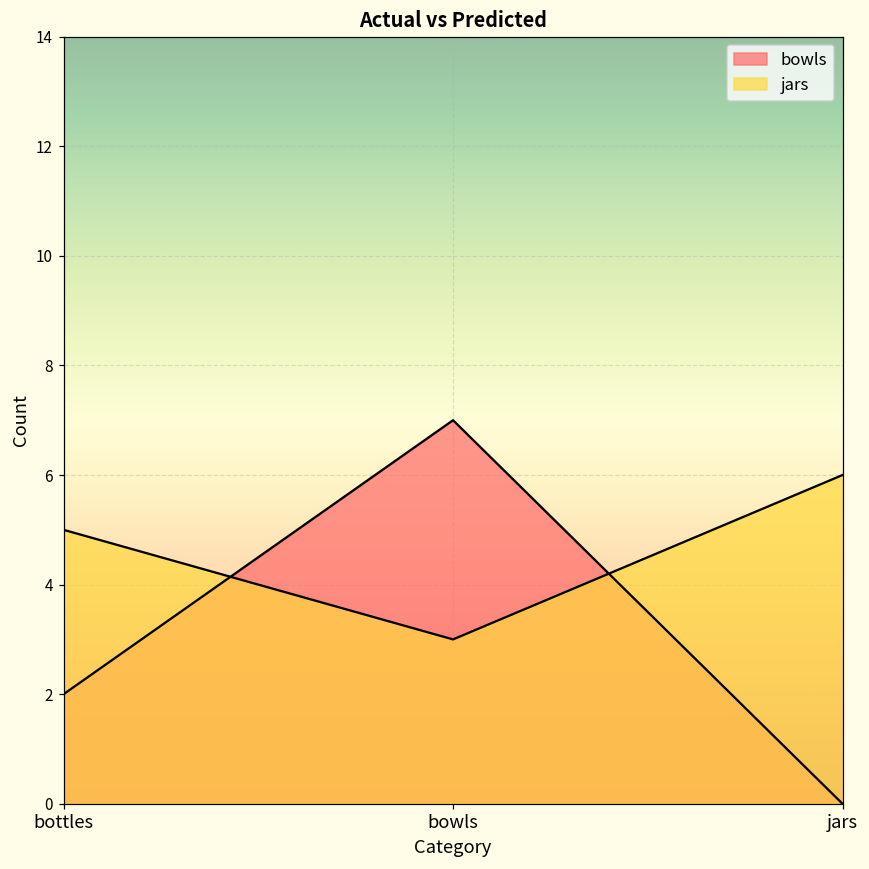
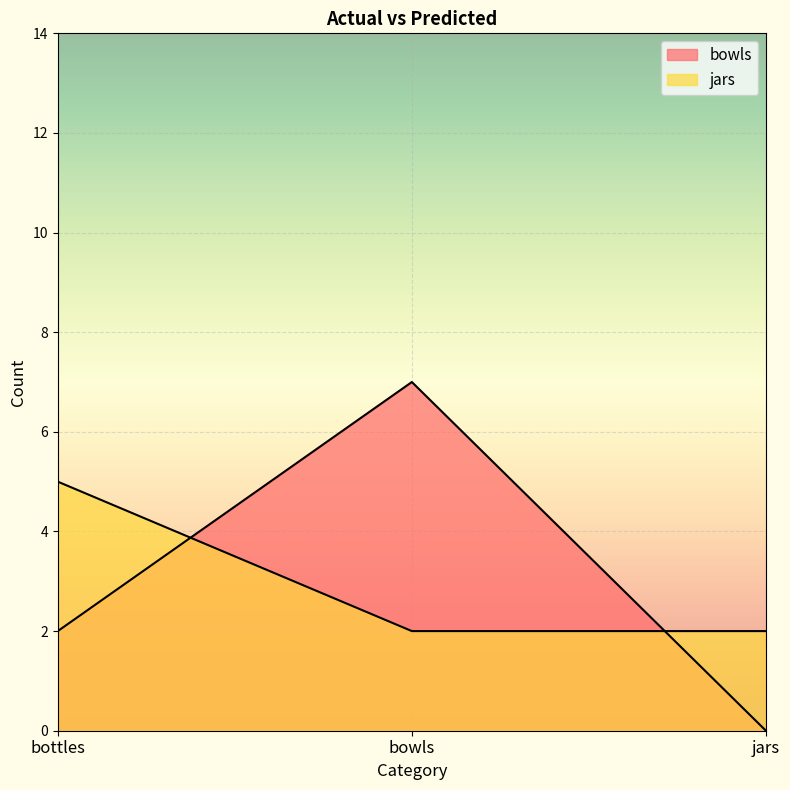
jars, bowls: 3 -> 2
jars, jars: 6 -> 2
